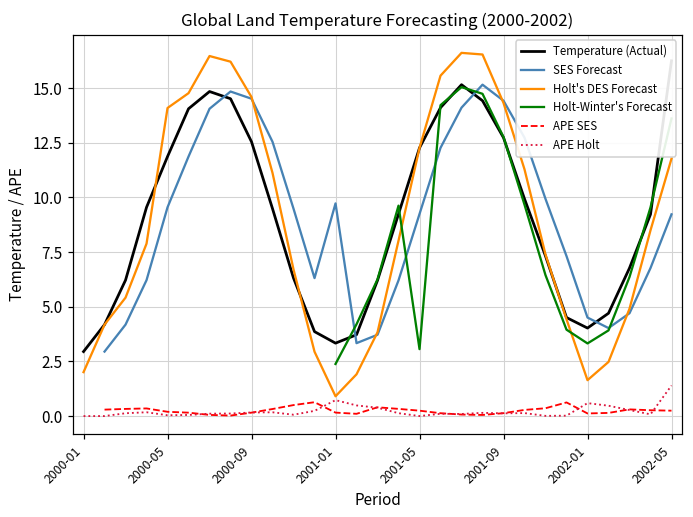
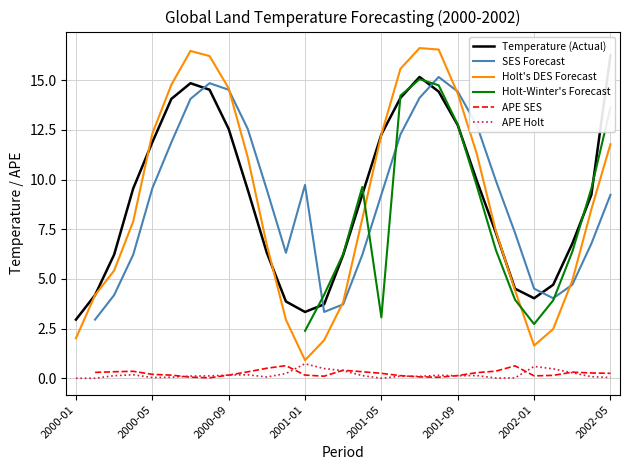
Holt's DES Forecast, 2000-05: 14.1 -> 12.3
Holt-Winter's Forecast, 2002-01: 3.3 -> 2.7
APE Holt, 2002-05: 1.4 -> 0.0
